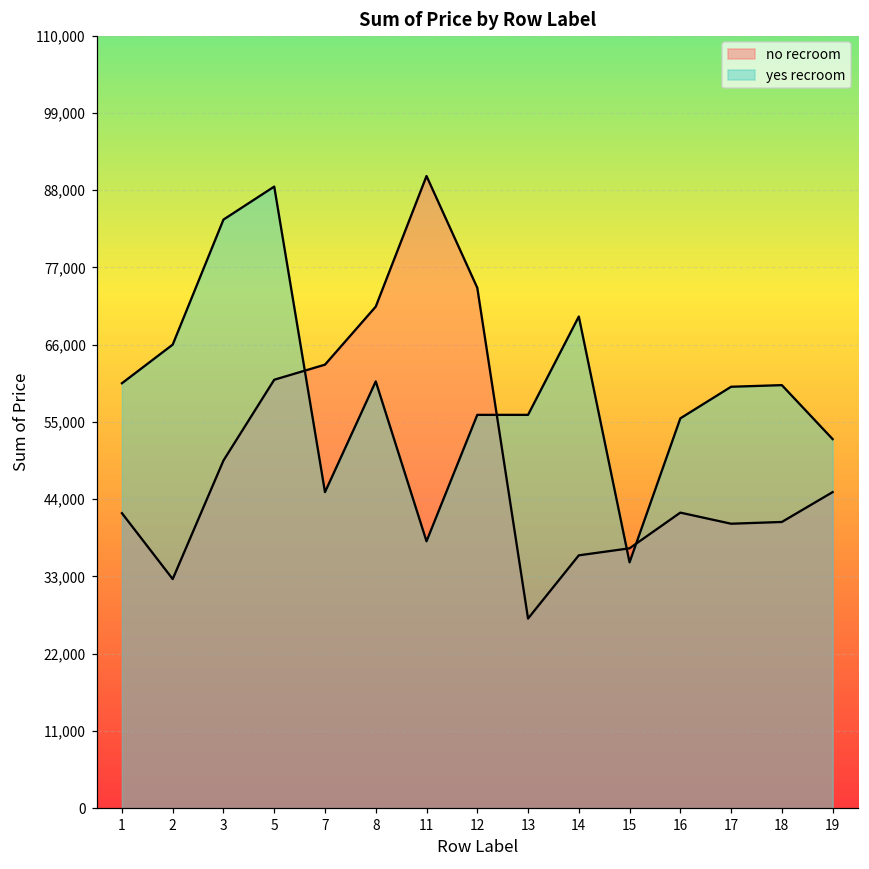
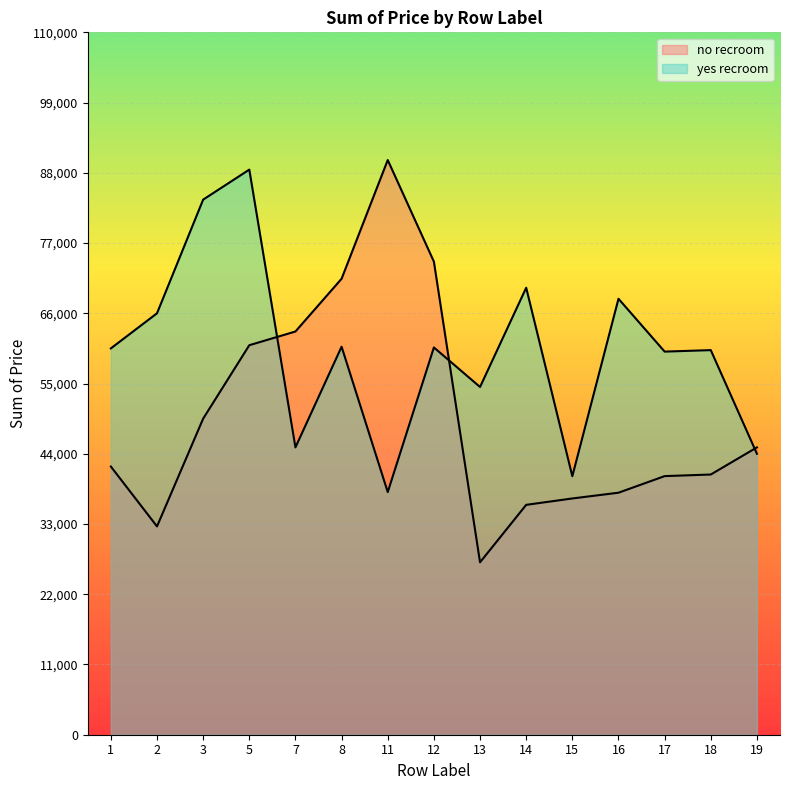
yes recroom, 12: 56,000 -> 61,000
yes recroom, 13: 56,000 -> 54,000
yes recroom, 15: 35,000 -> 40,000
no recroom, 16: 42,000 -> 38,000
yes recroom, 16: 56,000 -> 68,000
yes recroom, 19: 53,000 -> 44,000
